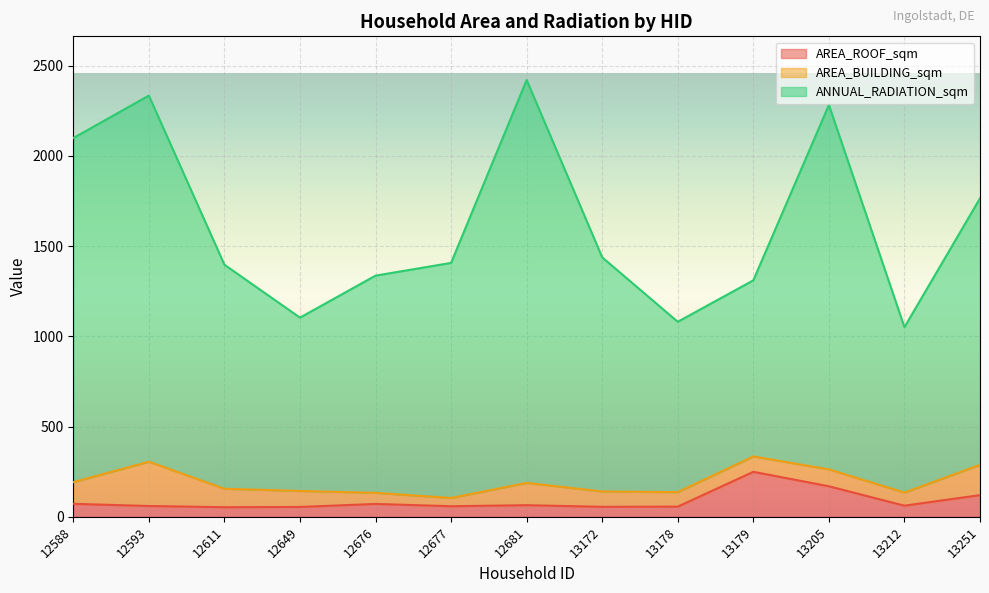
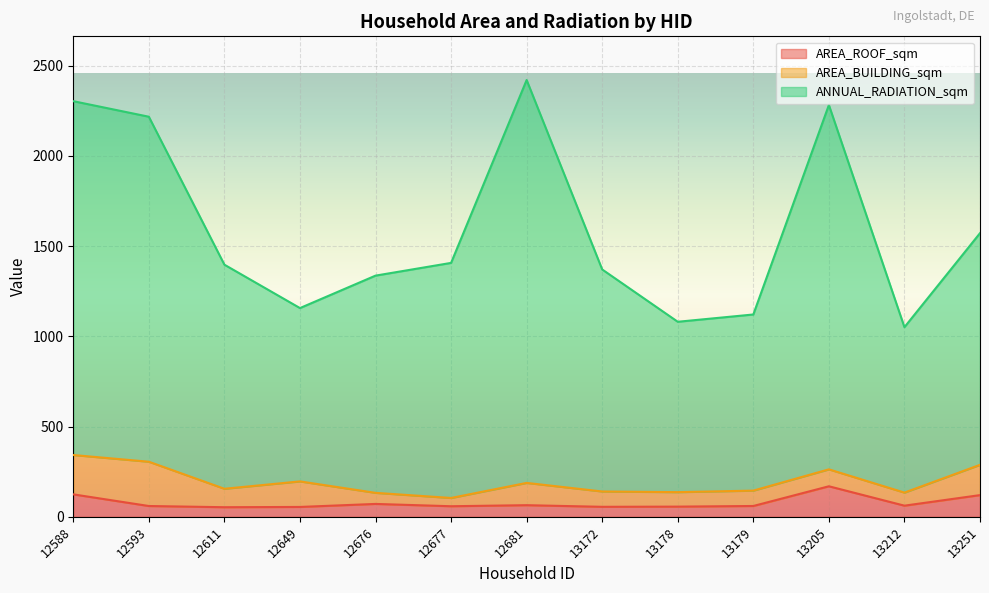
AREA_ROOF_sqm, 12588: 70 -> 120
AREA_BUILDING_sqm, 12588: 120 -> 220
ANNUAL_RADIATION_sqm, 12588: 1910 -> 1960
ANNUAL_RADIATION_sqm, 12593: 2030 -> 1910
AREA_BUILDING_sqm, 12649: 90 -> 140
ANNUAL_RADIATION_sqm, 13172: 1300 -> 1230
AREA_ROOF_sqm, 13179: 250 -> 60
ANNUAL_RADIATION_sqm, 13251: 1480 -> 1280
